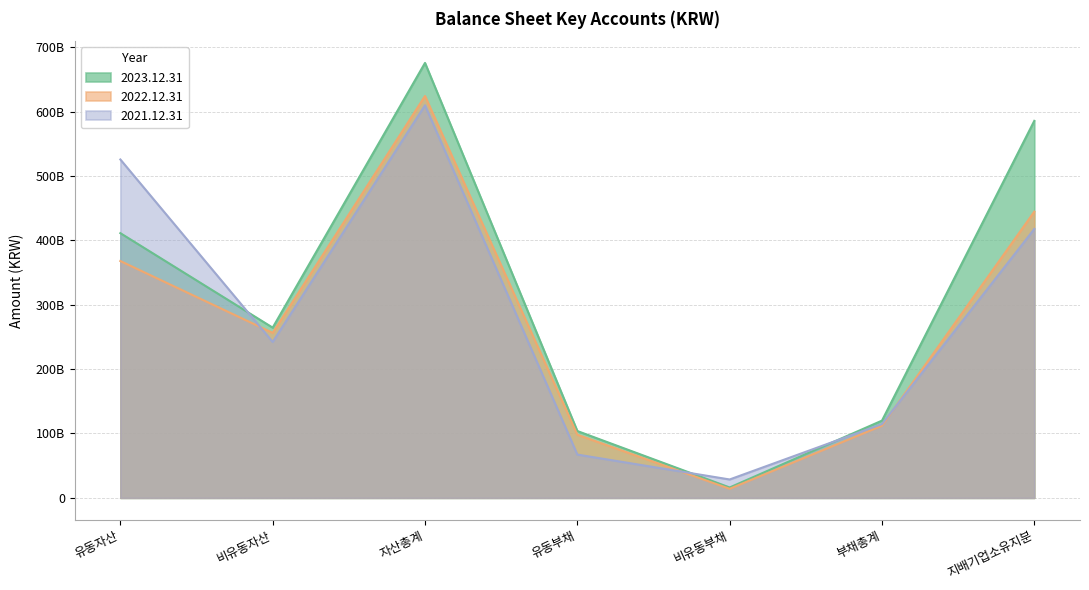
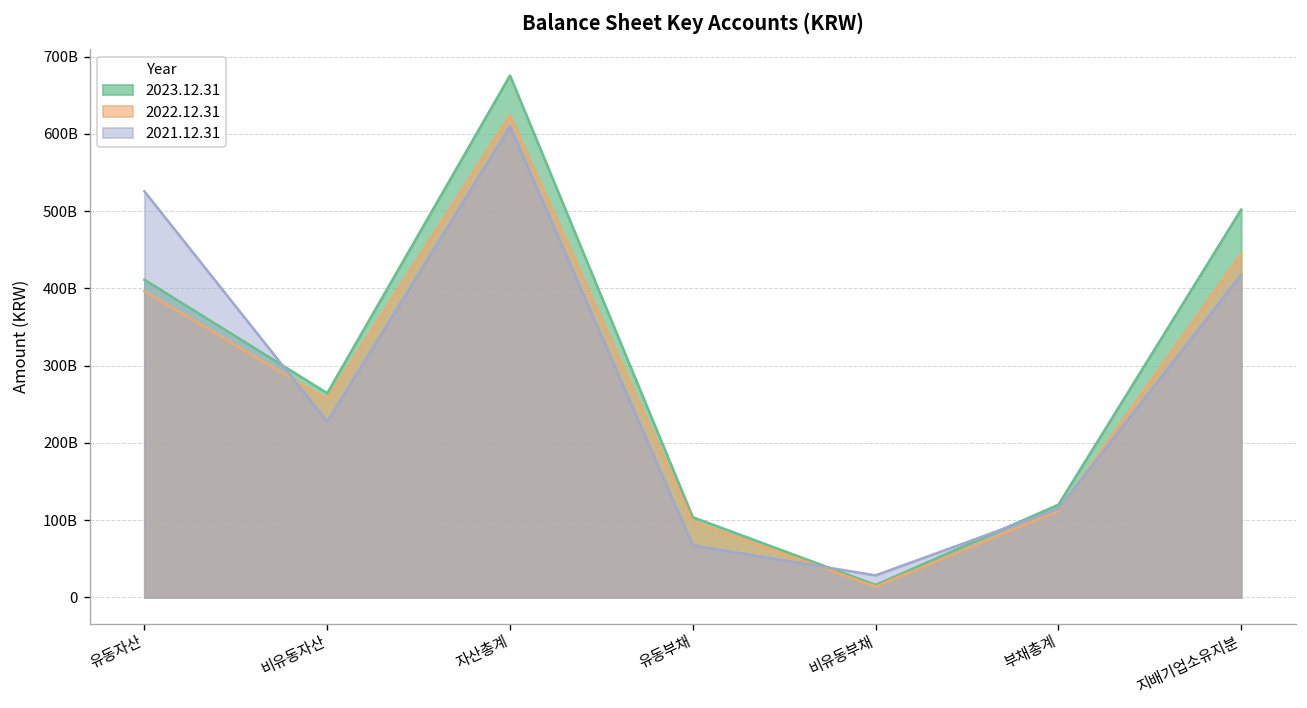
2022.12.31, 유동자산: 370000000000 -> 400000000000
2021.12.31, 비유동자산: 240000000000 -> 230000000000
2023.12.31, 지배기업소유지분: 590000000000 -> 500000000000
